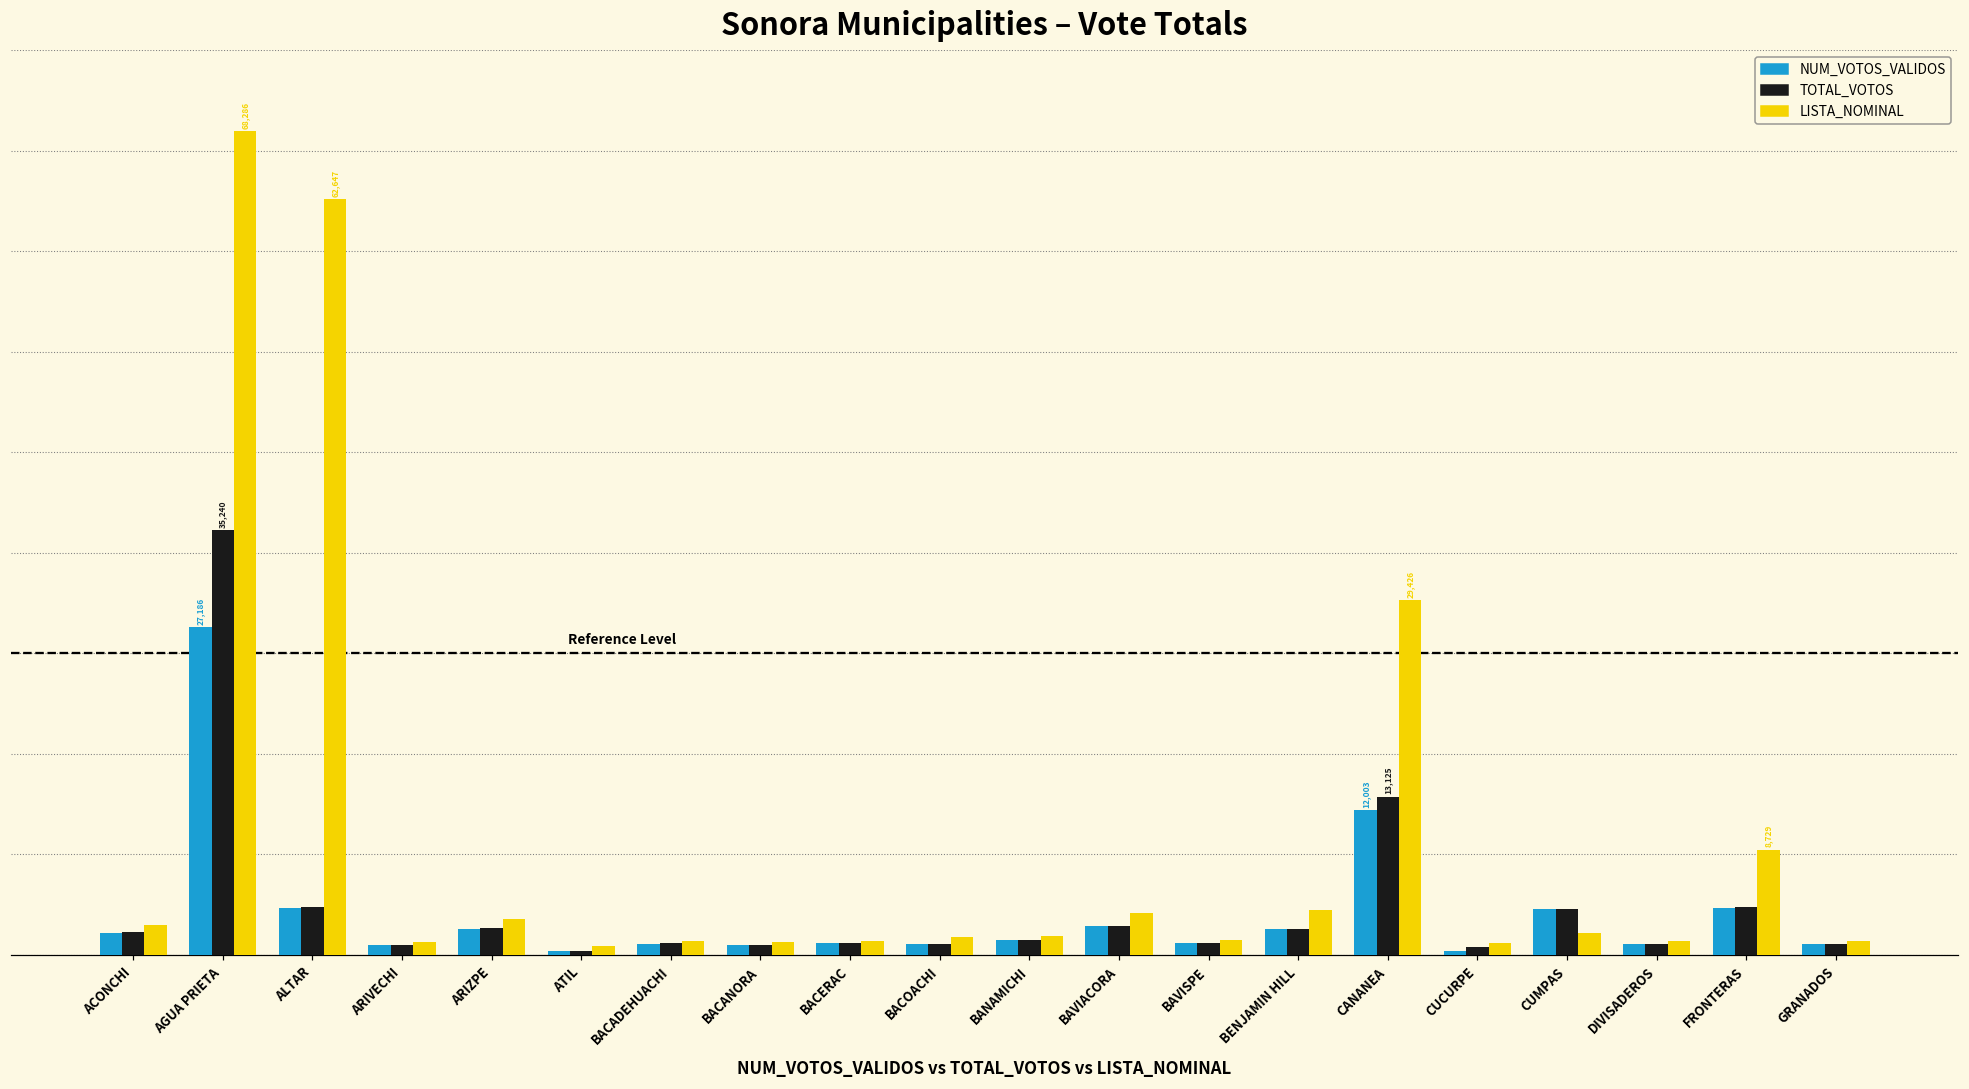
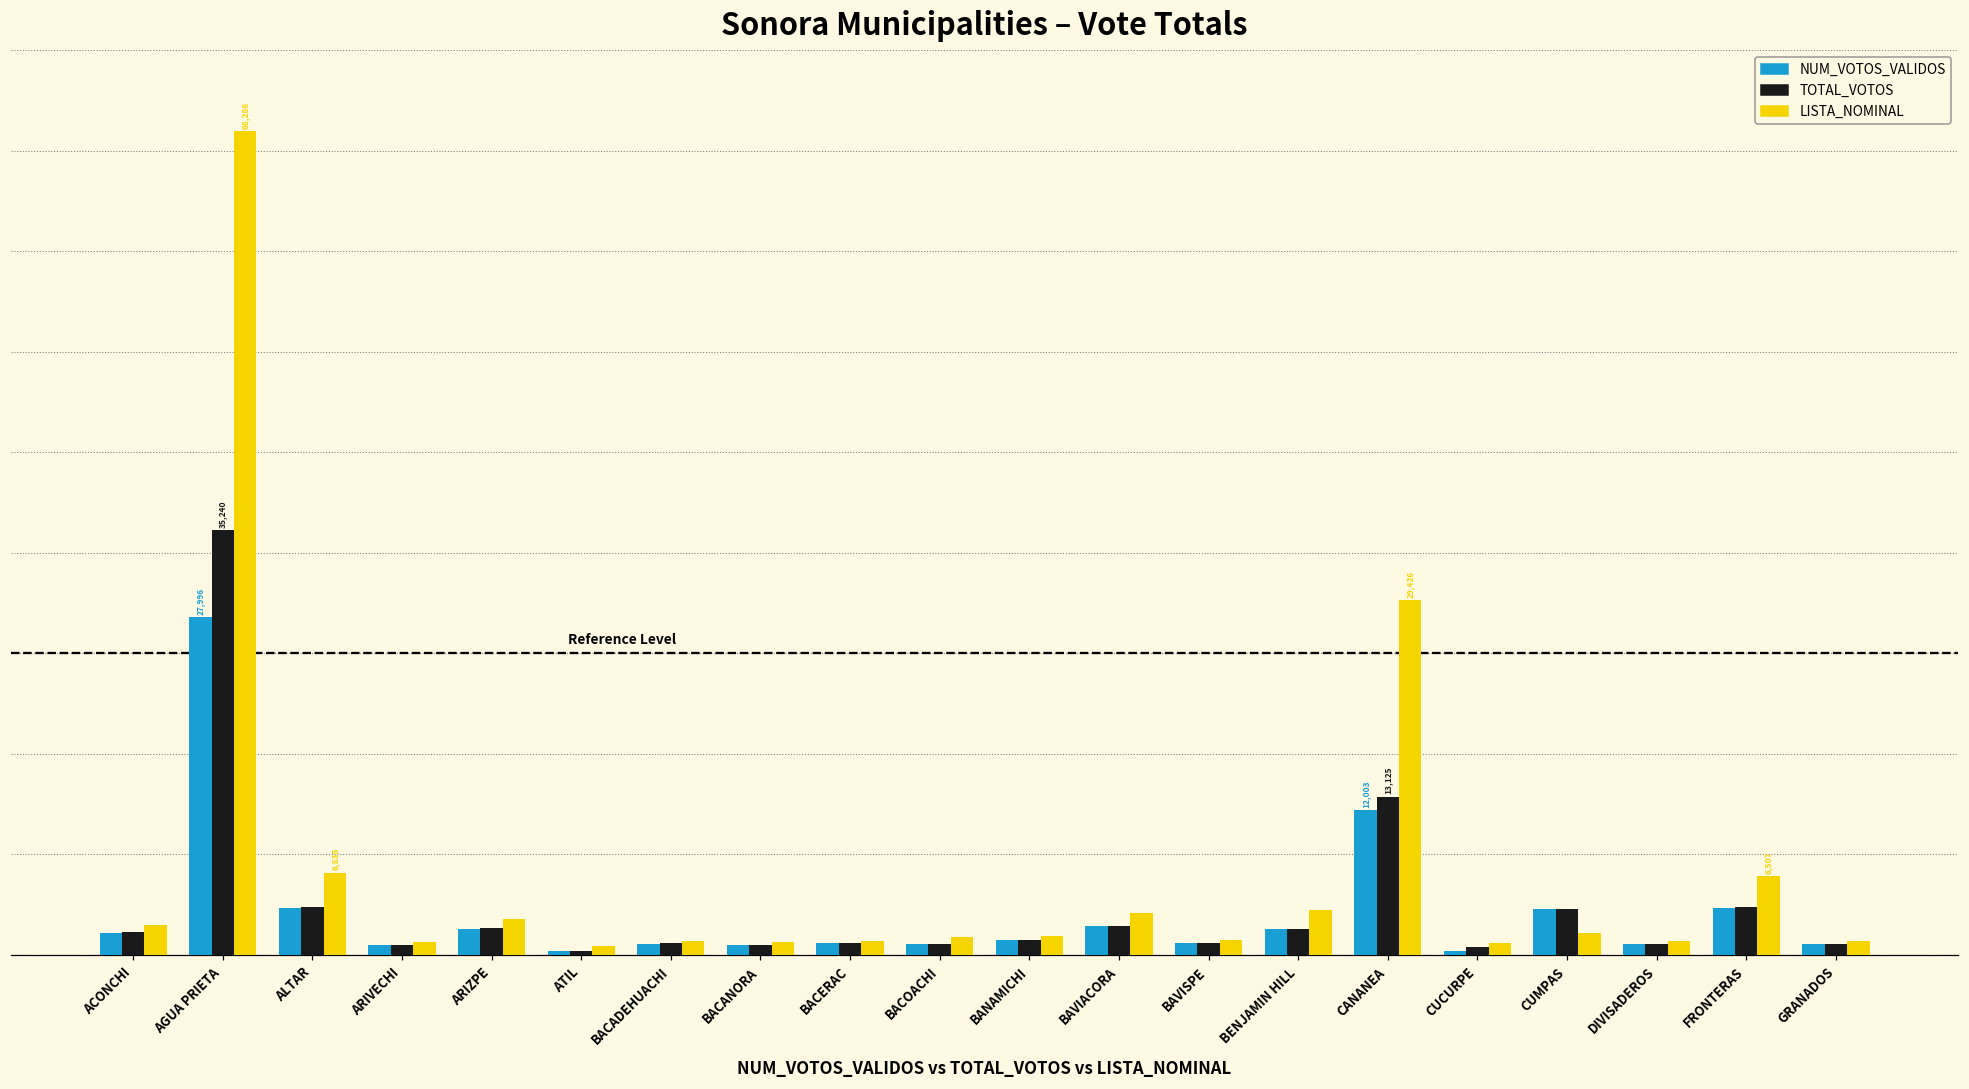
NUM_VOTOS_VALIDOS, AGUA PRIETA: 27,186 -> 27,996
LISTA_NOMINAL, ALTAR: 62,647 -> 6,835
LISTA_NOMINAL, FRONTERAS: 8,729 -> 6,507
